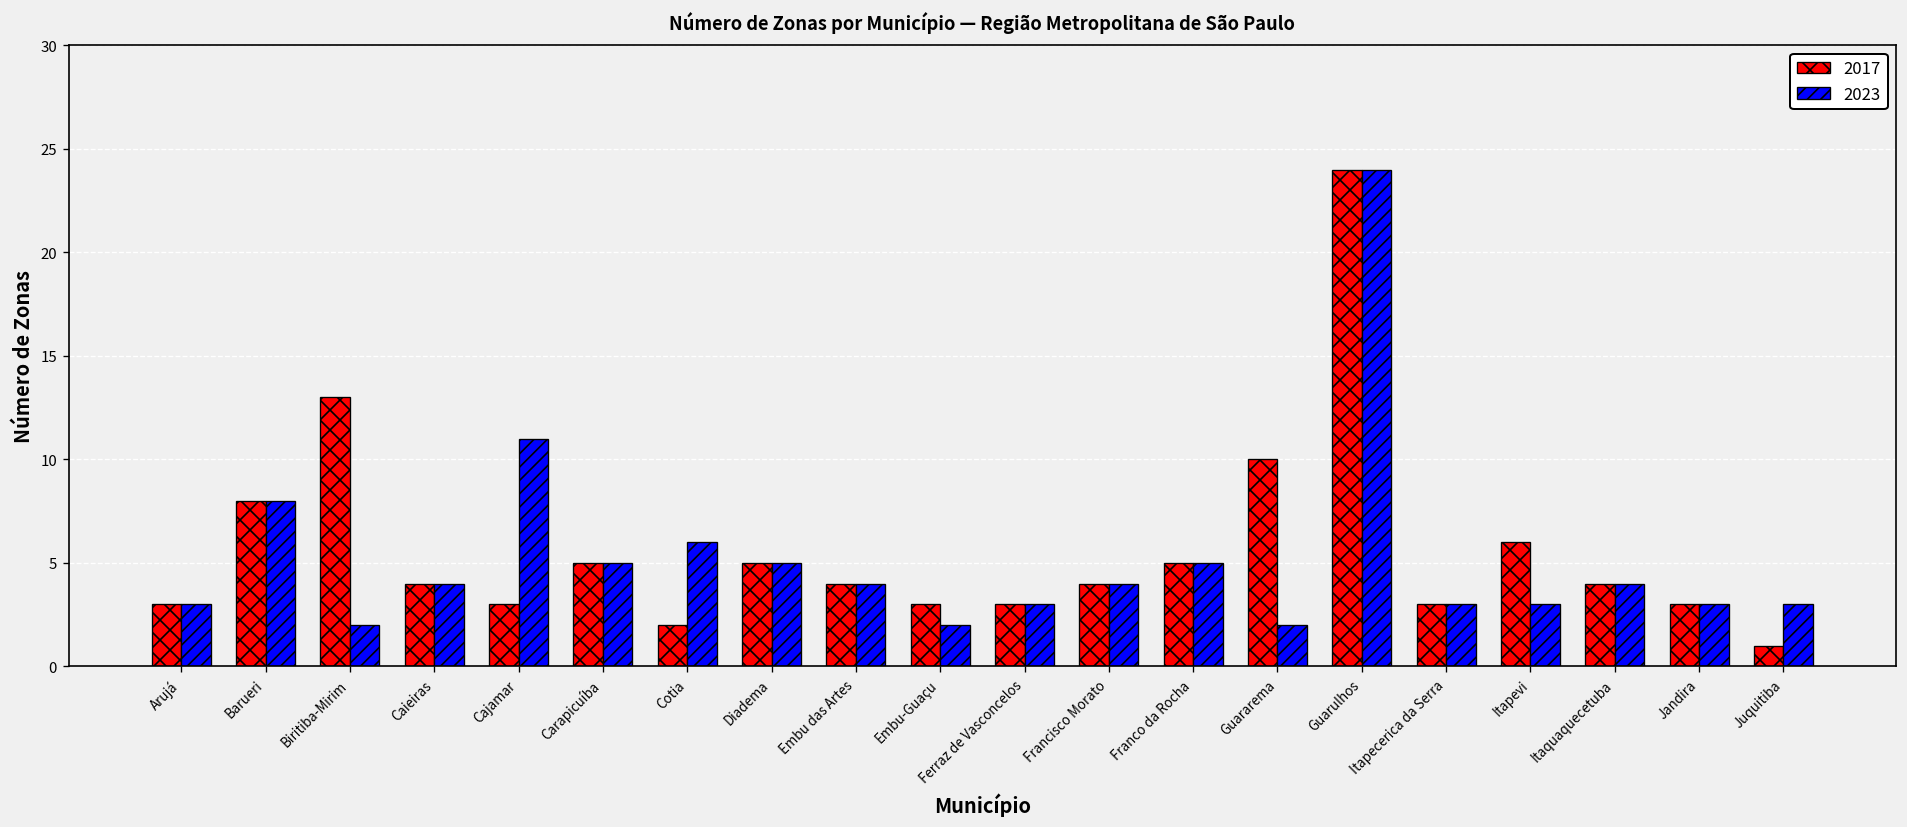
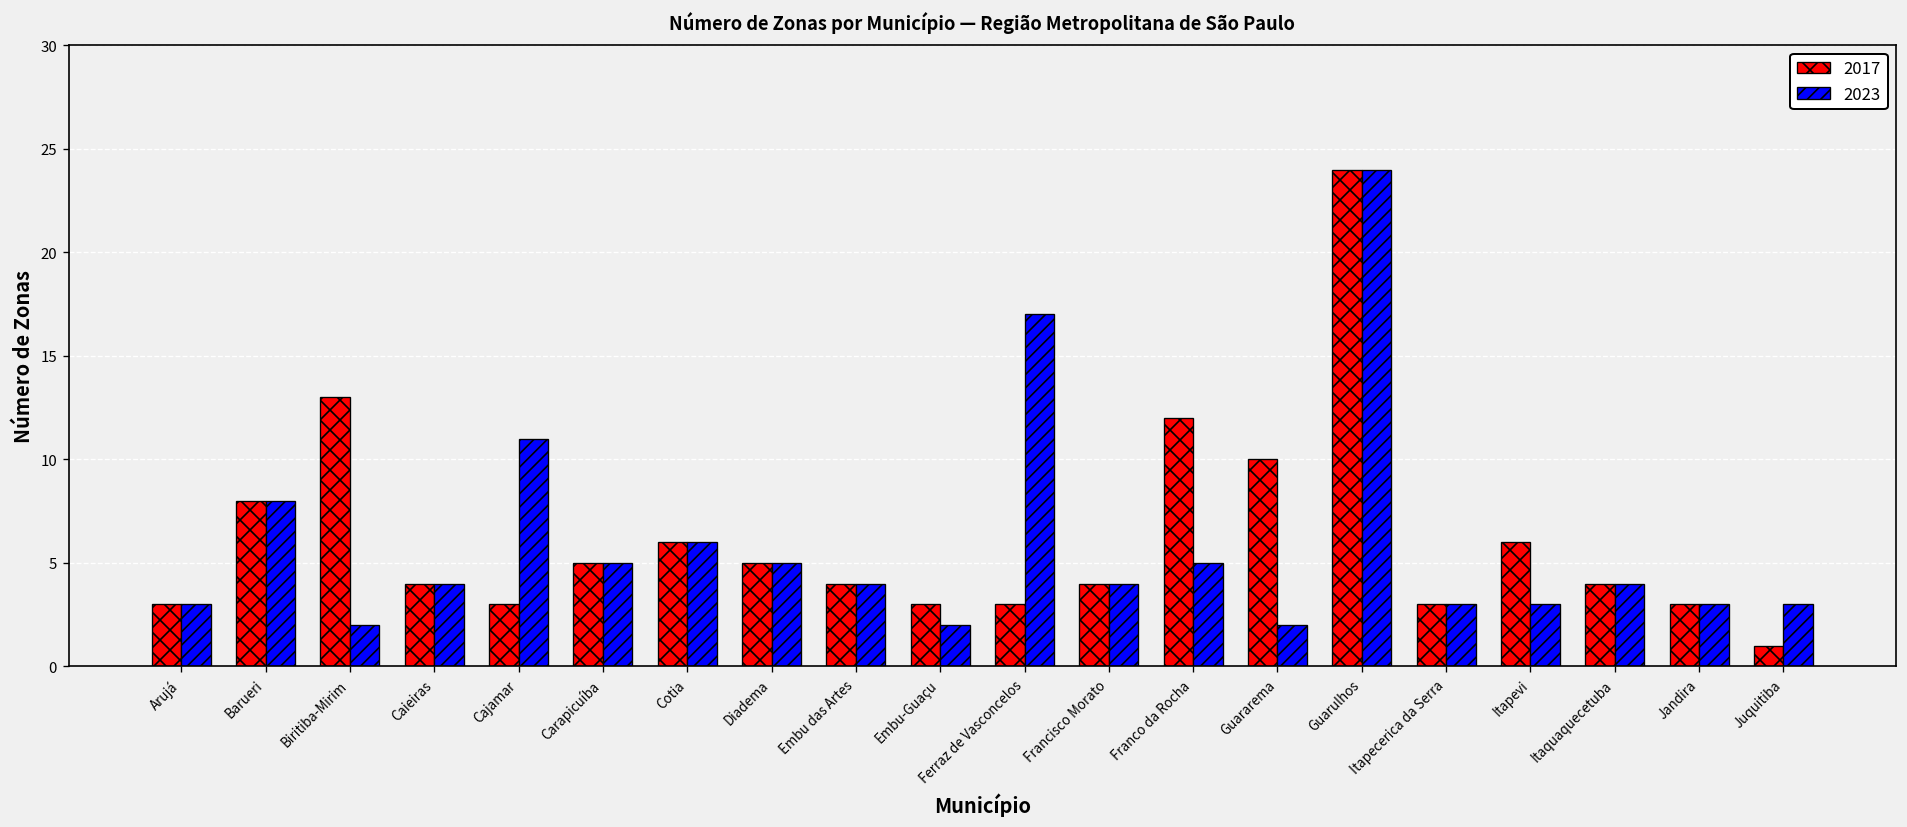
2017, Cotia: 2 -> 6
2023, Ferraz de Vasconcelos: 3 -> 17
2017, Franco da Rocha: 5 -> 12
